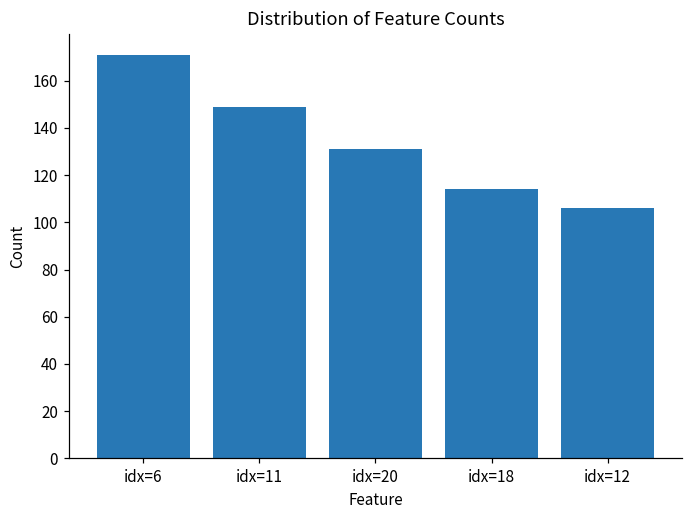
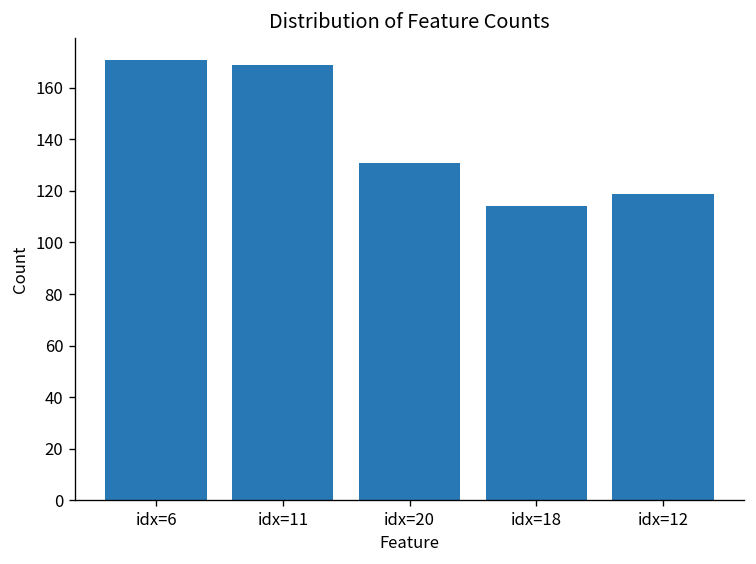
idx=11: 149 -> 169
idx=12: 106 -> 119
